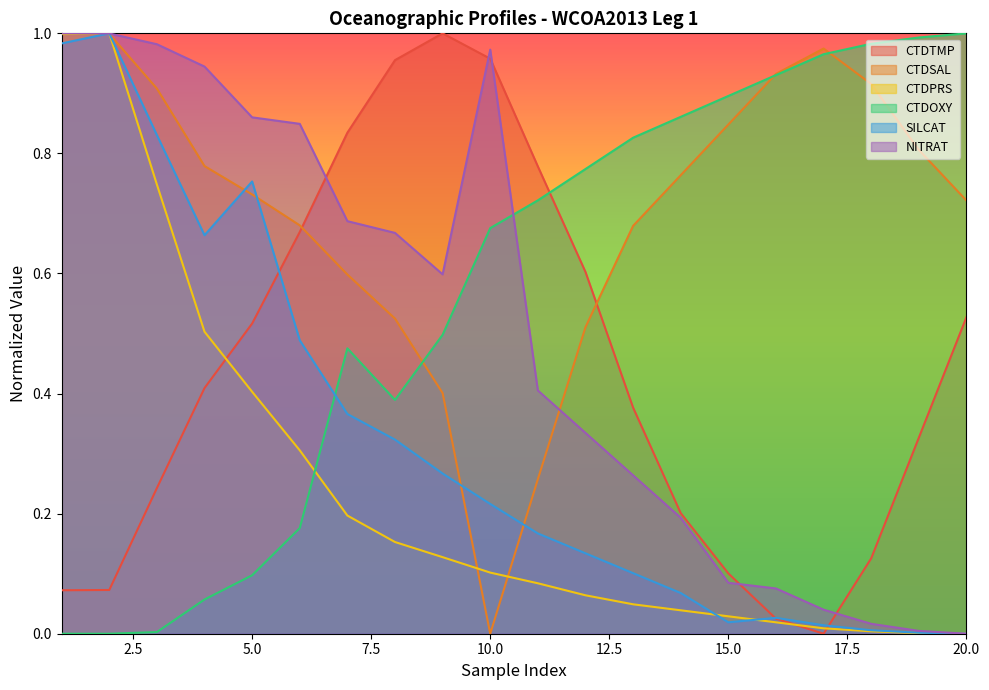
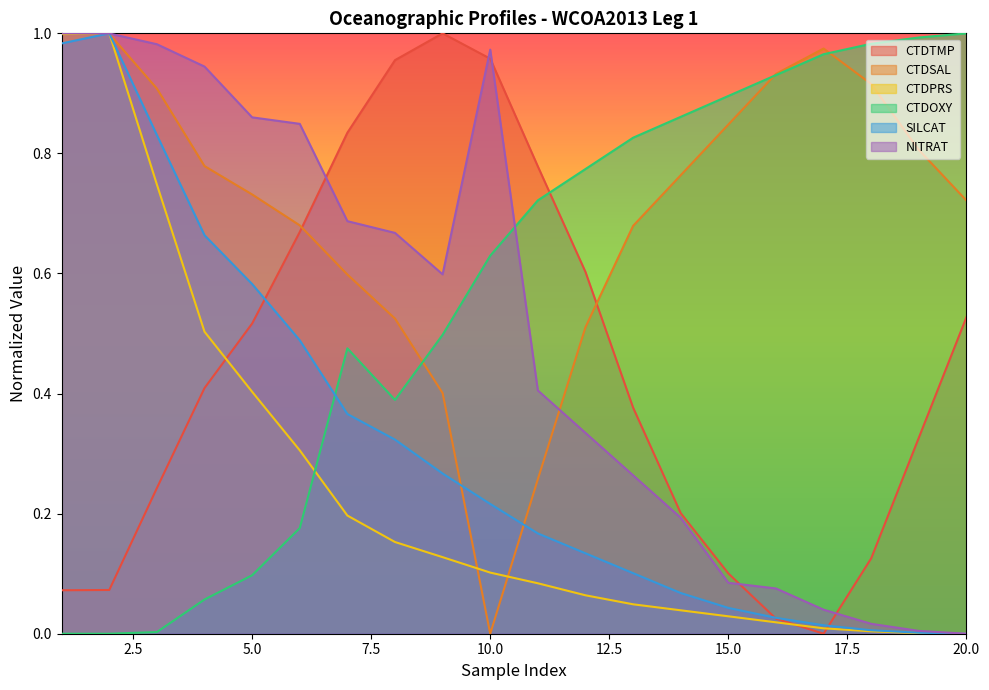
SILCAT, 5.0: 0.75 -> 0.58
CTDOXY, 10.0: 0.68 -> 0.63
SILCAT, 15.0: 0.02 -> 0.04
